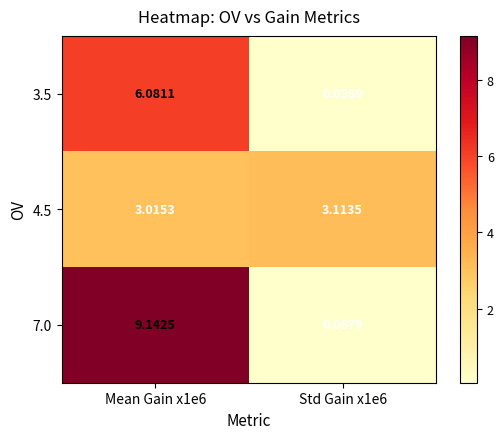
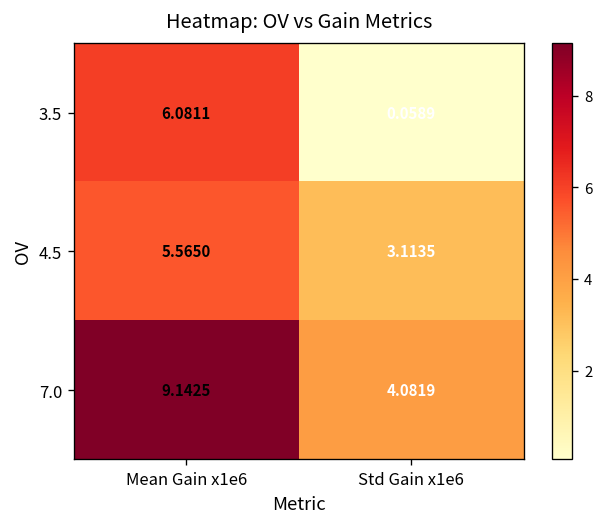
4.5, Mean Gain x1e6: 3.0153 -> 5.5650
7.0, Std Gain x1e6: 0.0679 -> 4.0819
